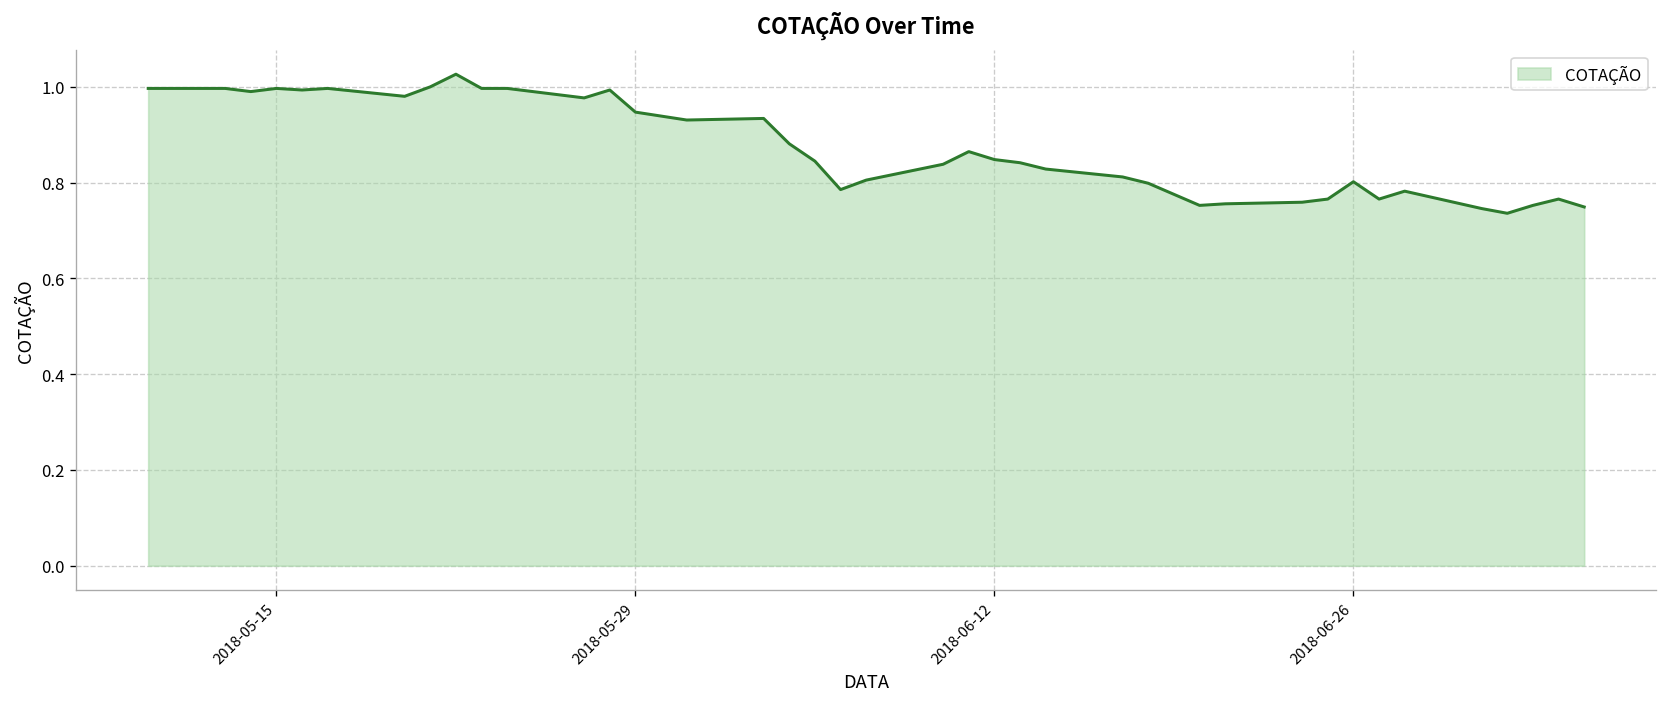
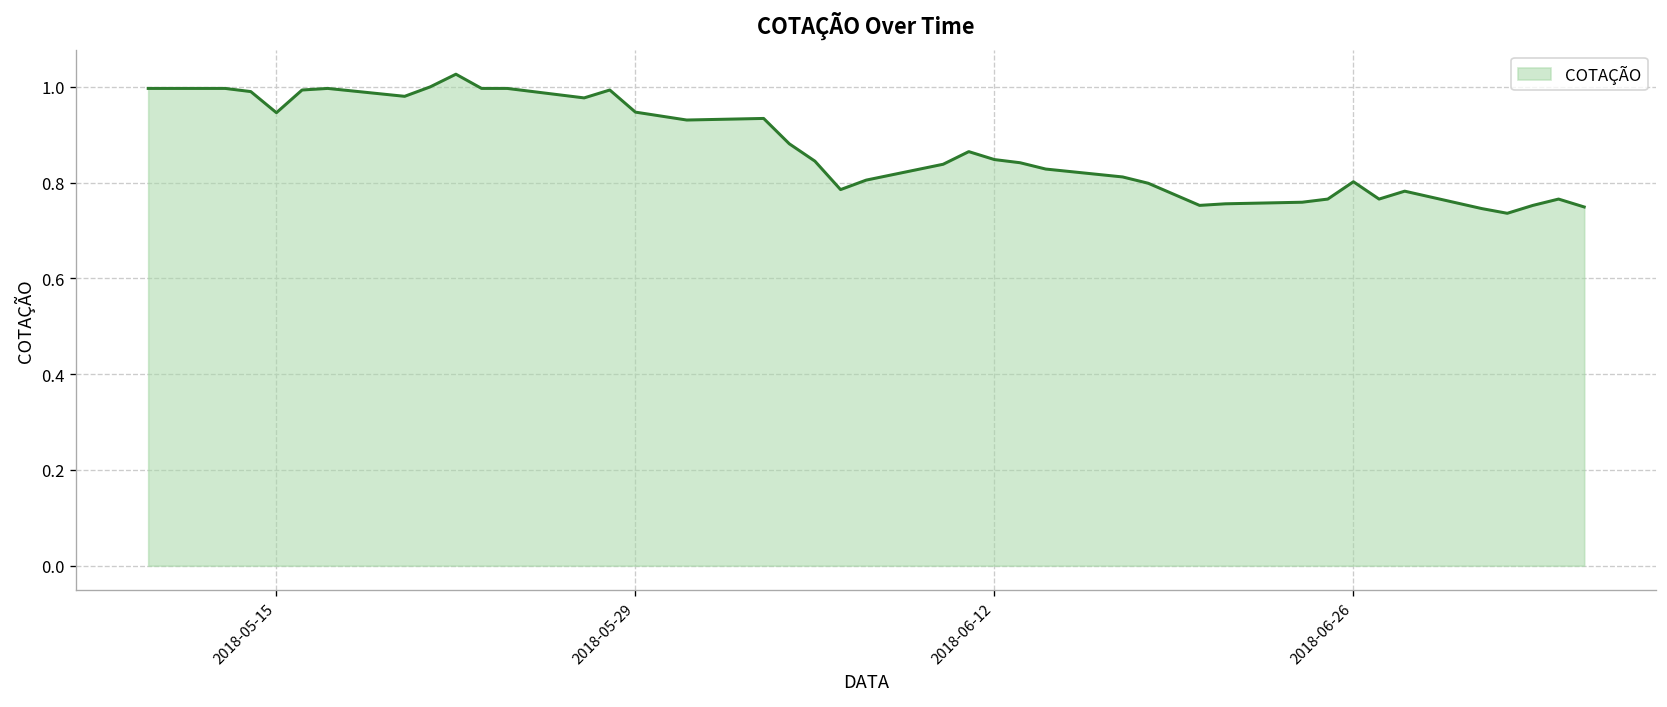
2018-05-15: 1.00 -> 0.95
